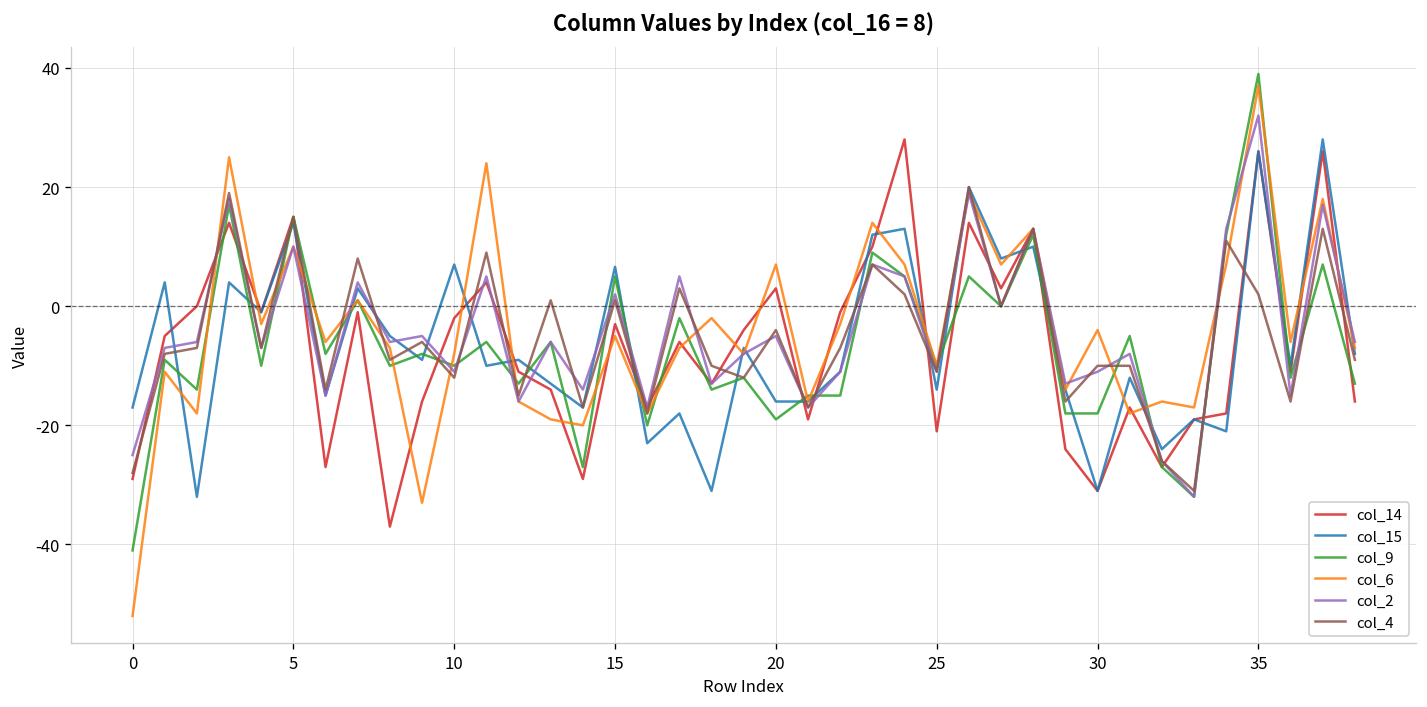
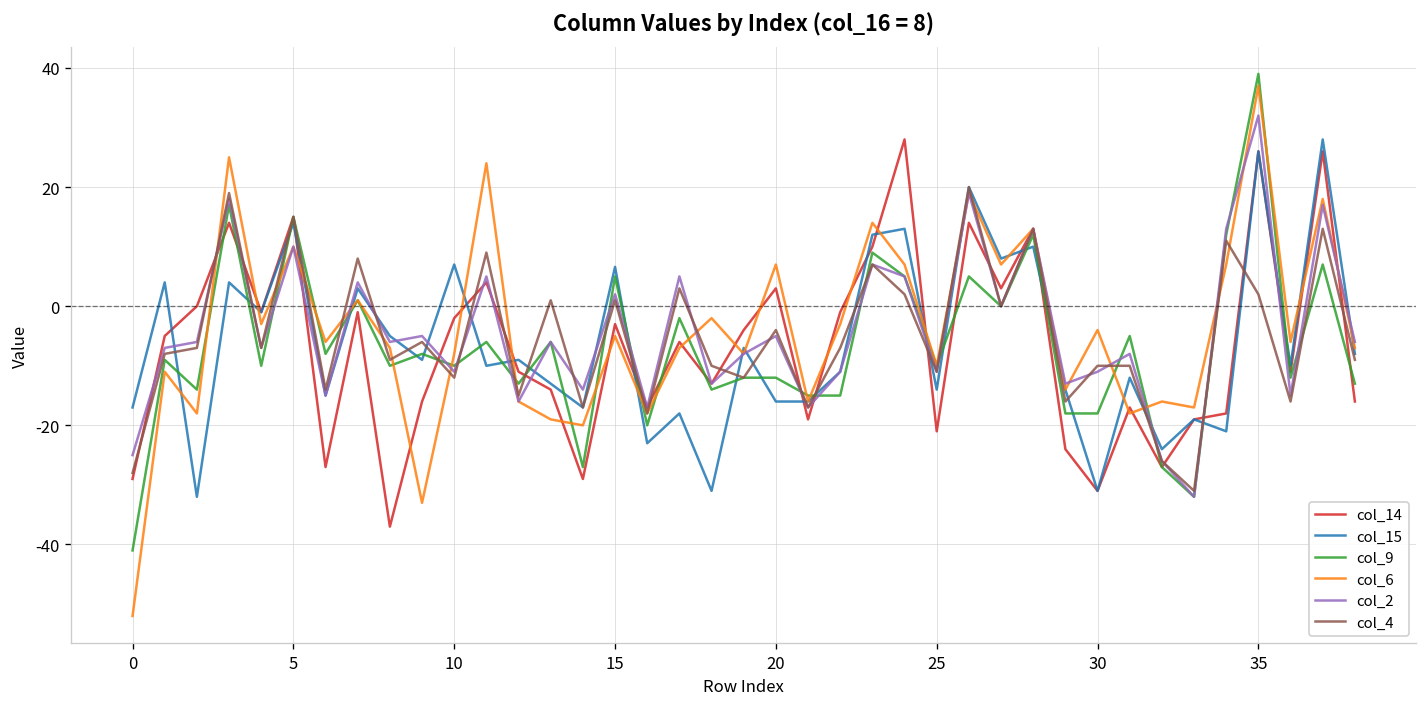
col_9, 20: -19 -> -12
